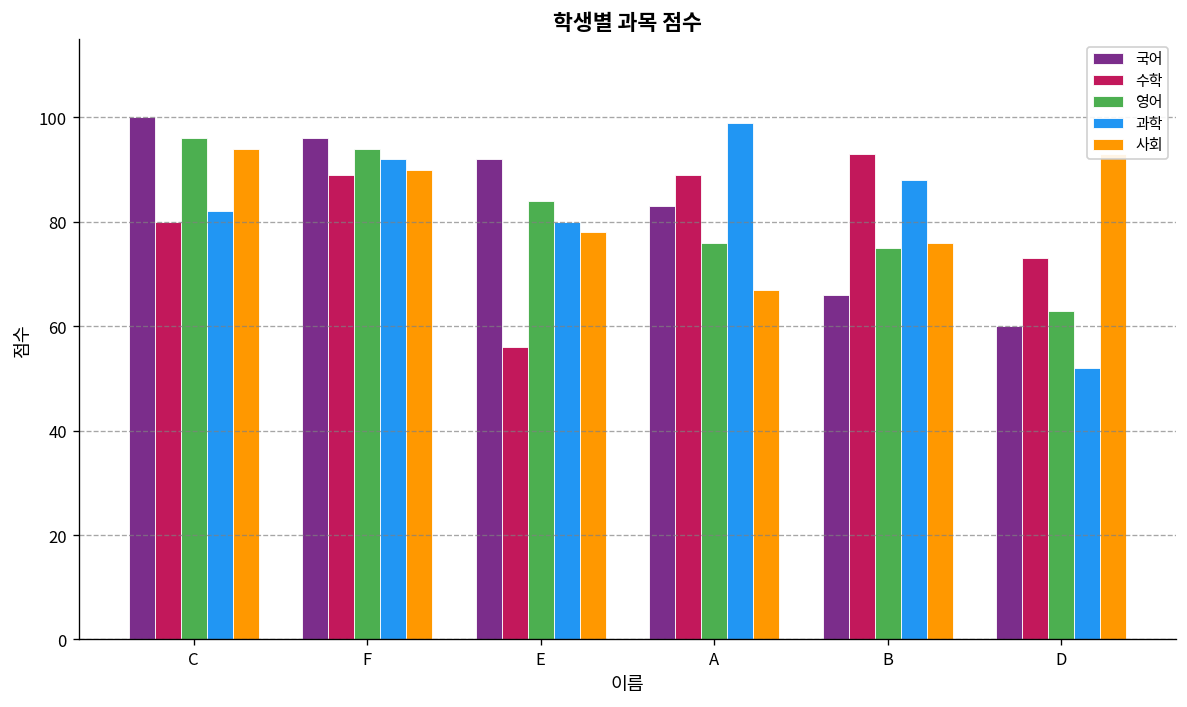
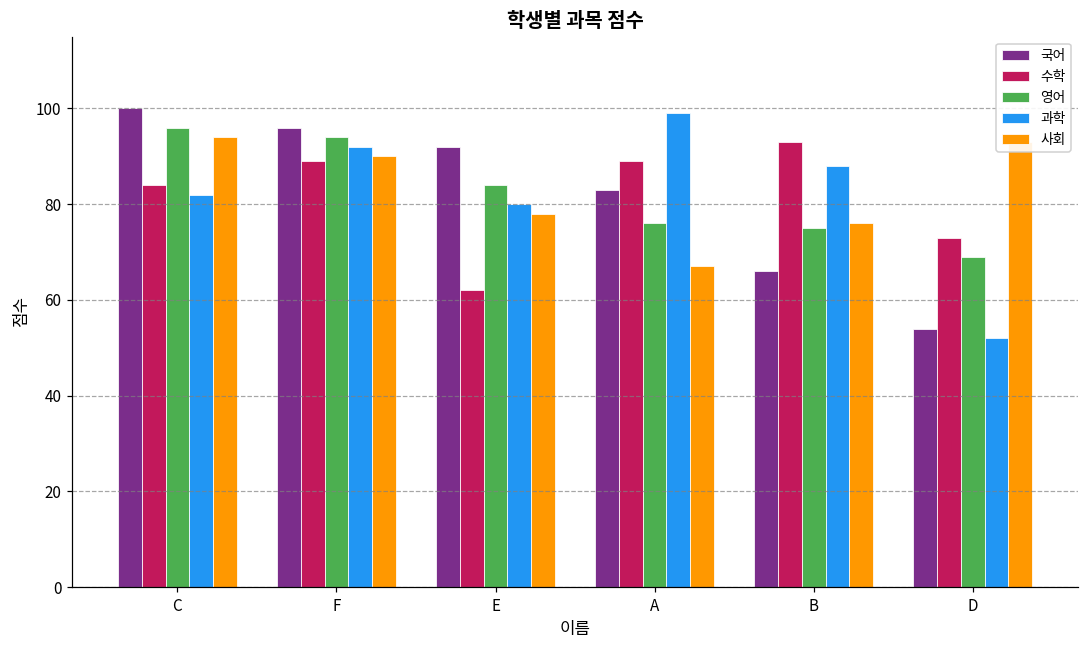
수학, C: 80 -> 84
수학, E: 56 -> 62
국어, D: 60 -> 54
영어, D: 63 -> 69
